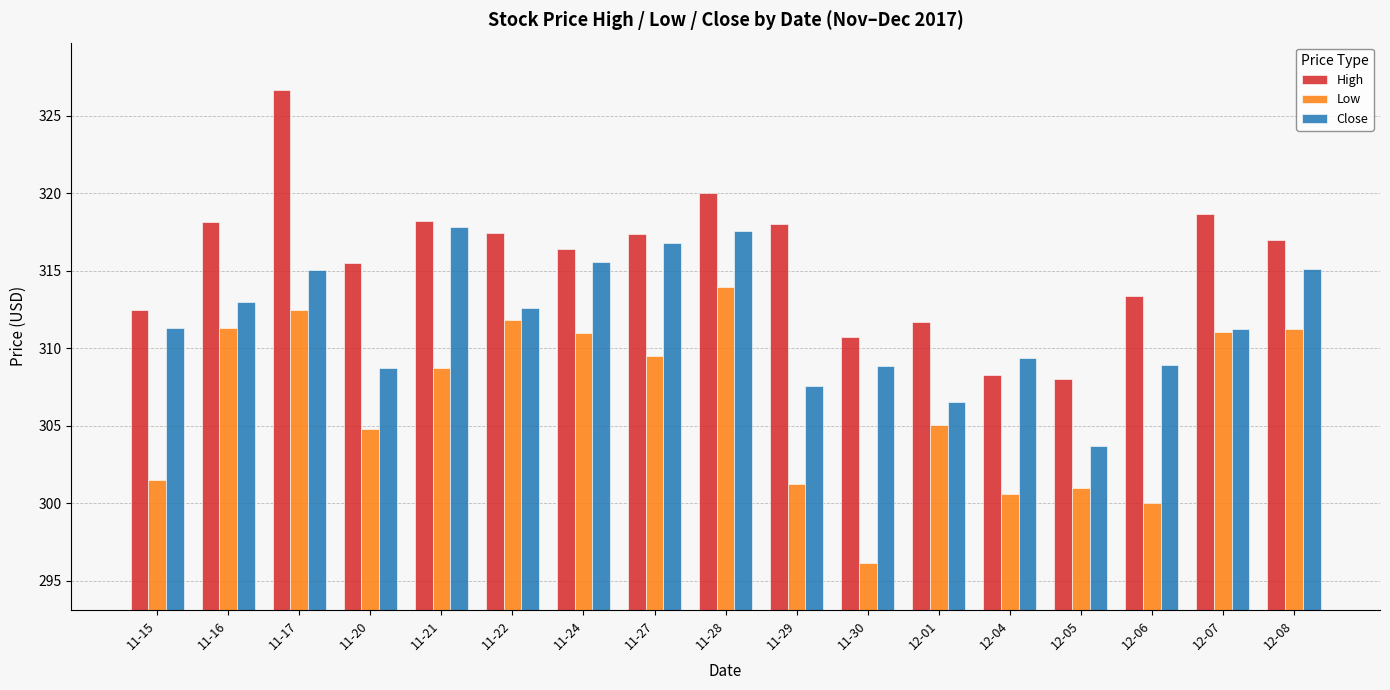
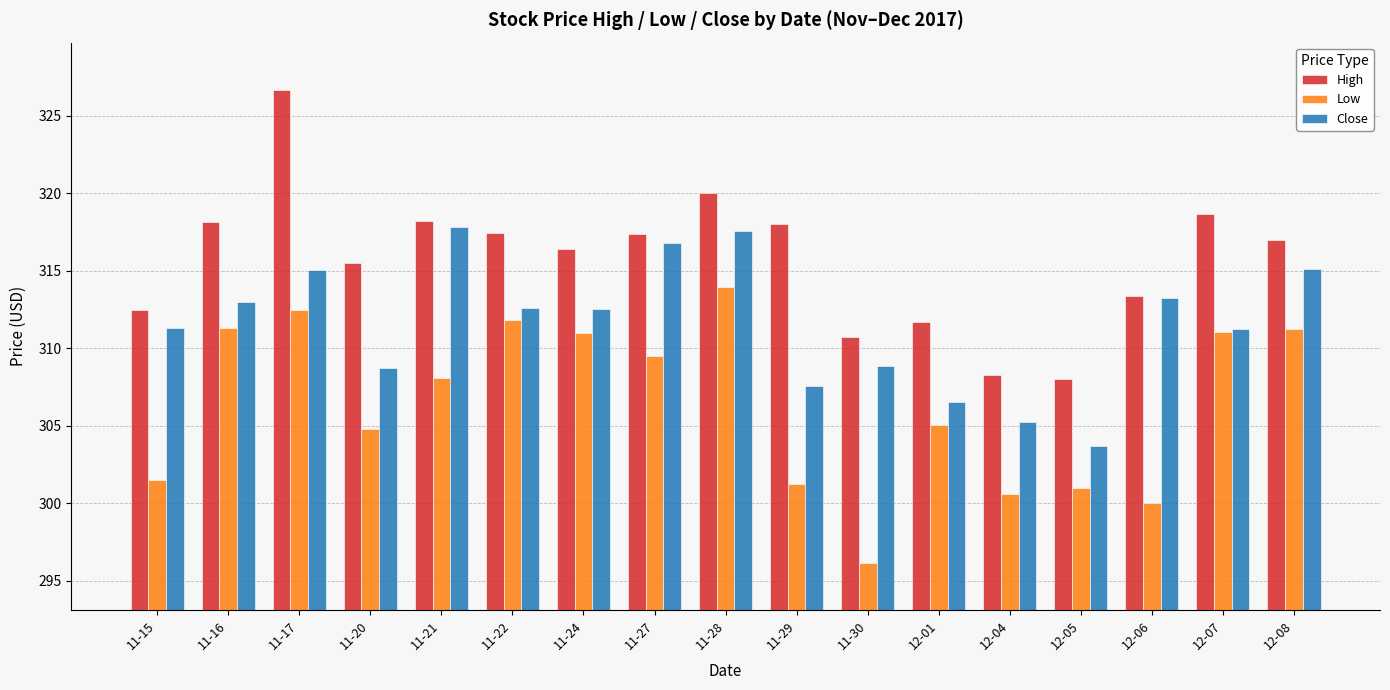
Low, 11-21: 308.7 -> 308.1
Close, 11-24: 315.5 -> 312.5
Close, 12-04: 309.4 -> 305.2
Close, 12-06: 308.9 -> 313.3
